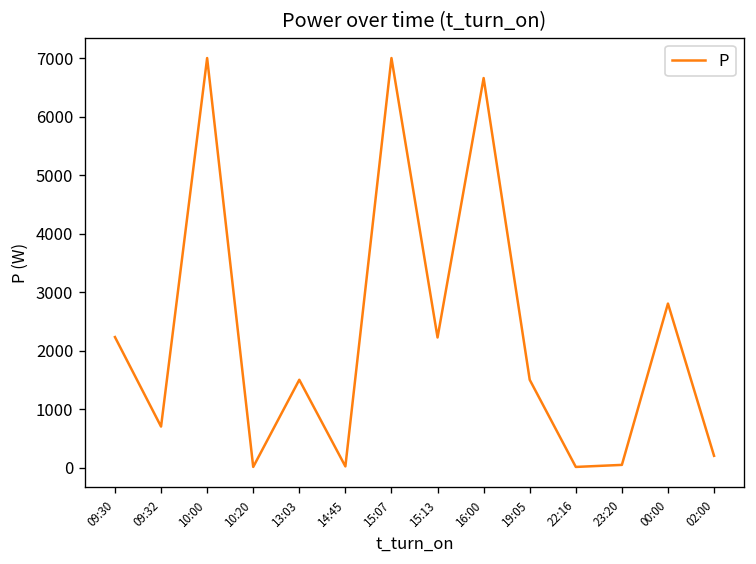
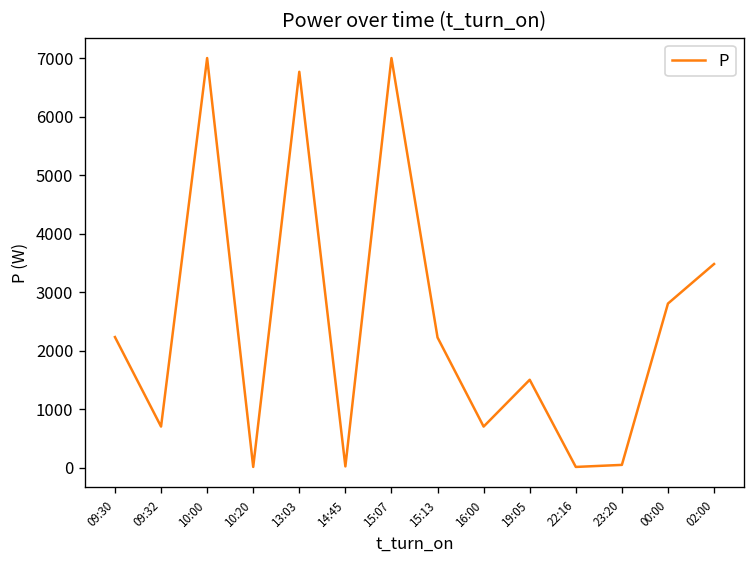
13:03: 1500 -> 6800
16:00: 6700 -> 700
02:00: 200 -> 3500
